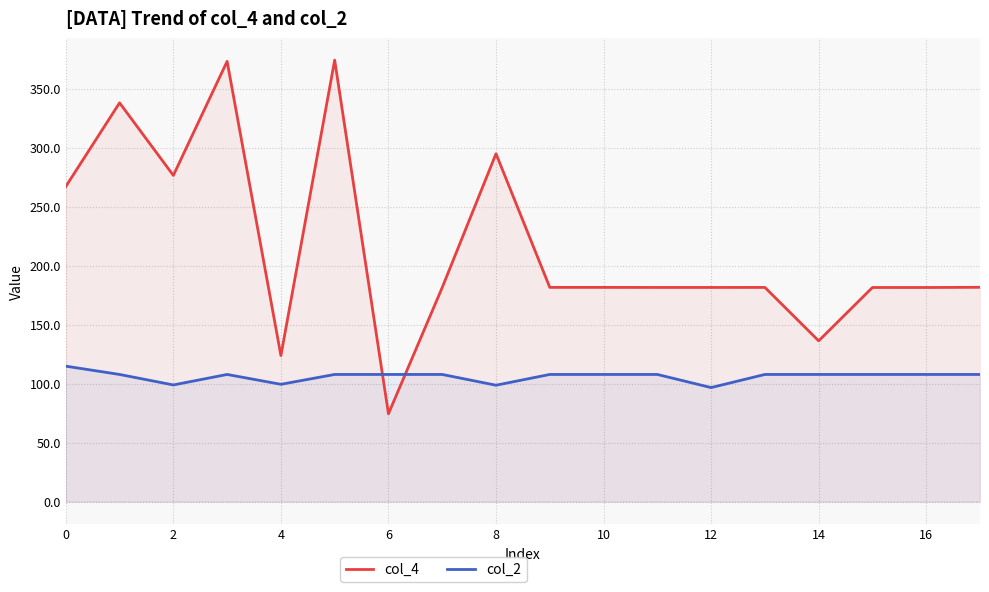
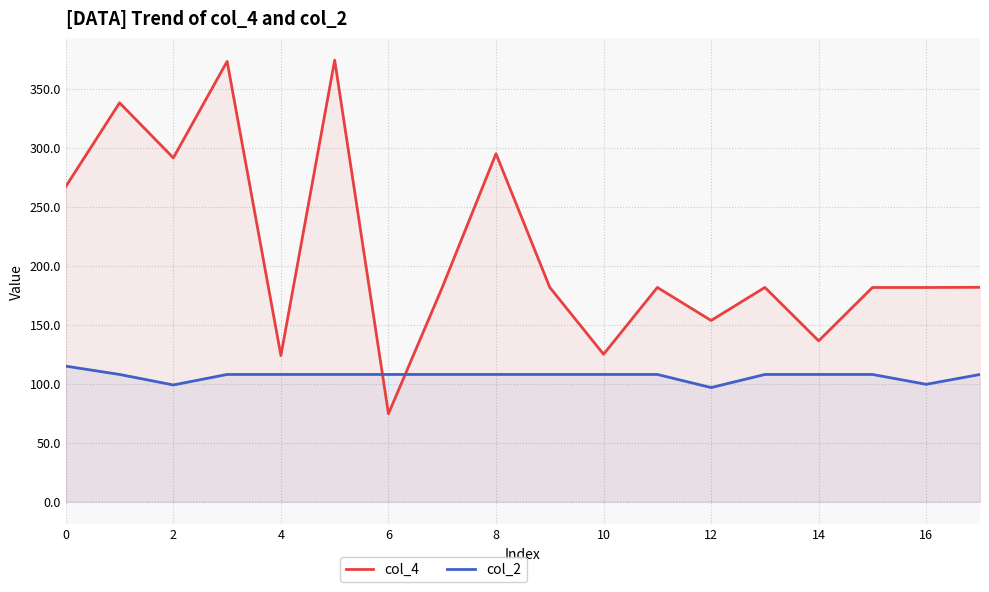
col_4, 2: 276 -> 291
col_2, 4: 99 -> 108
col_2, 8: 99 -> 108
col_4, 10: 182 -> 125
col_4, 12: 181 -> 153
col_2, 16: 108 -> 99
